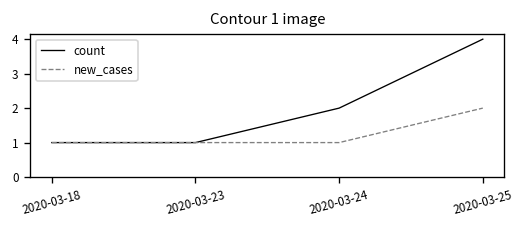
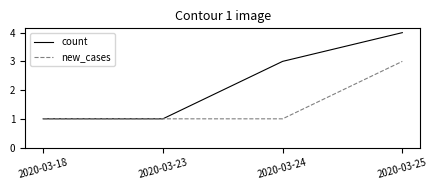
count, 2020-03-24: 2 -> 3
new_cases, 2020-03-25: 2 -> 3
